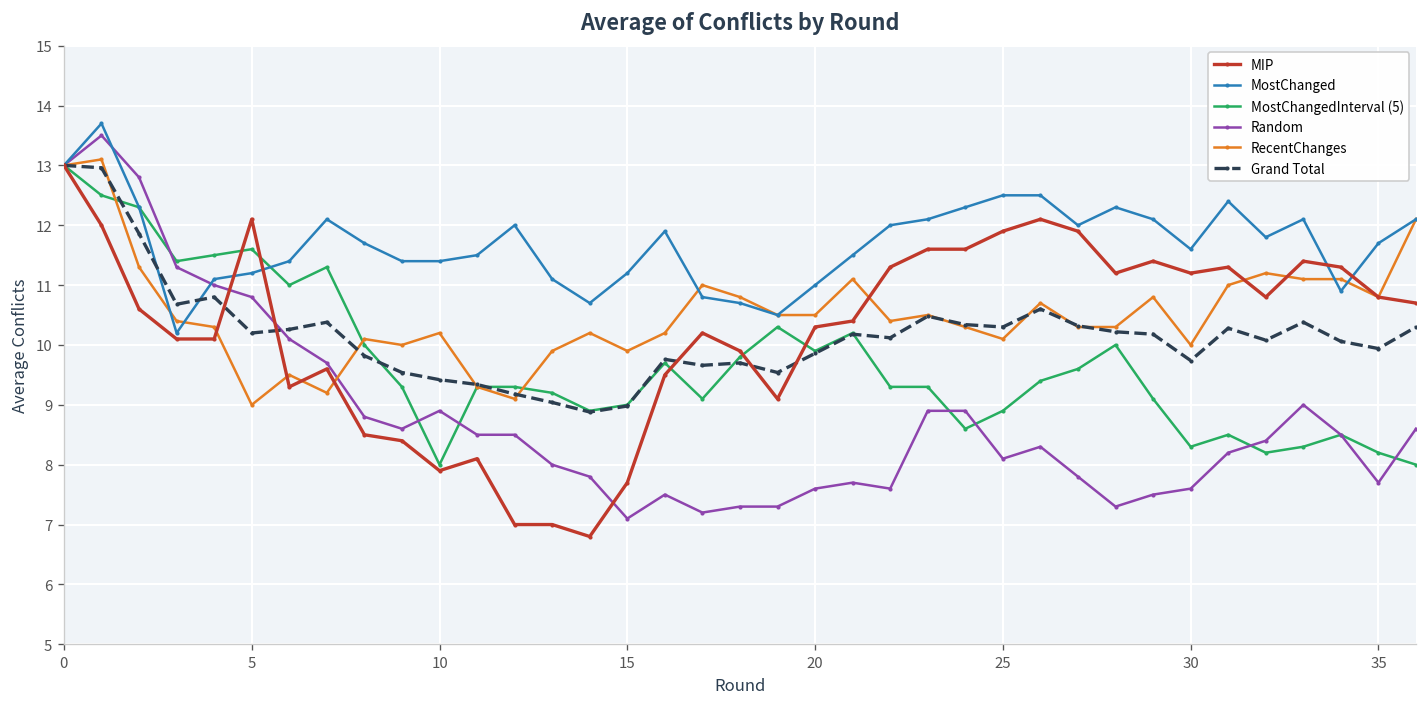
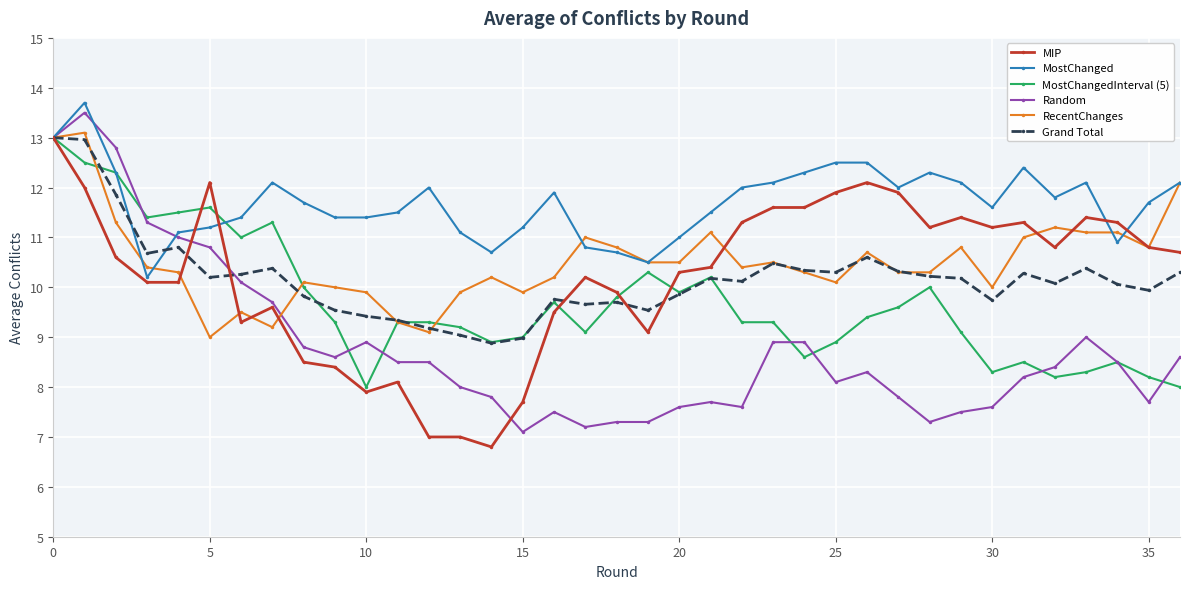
RecentChanges, 10: 10.2 -> 9.9
